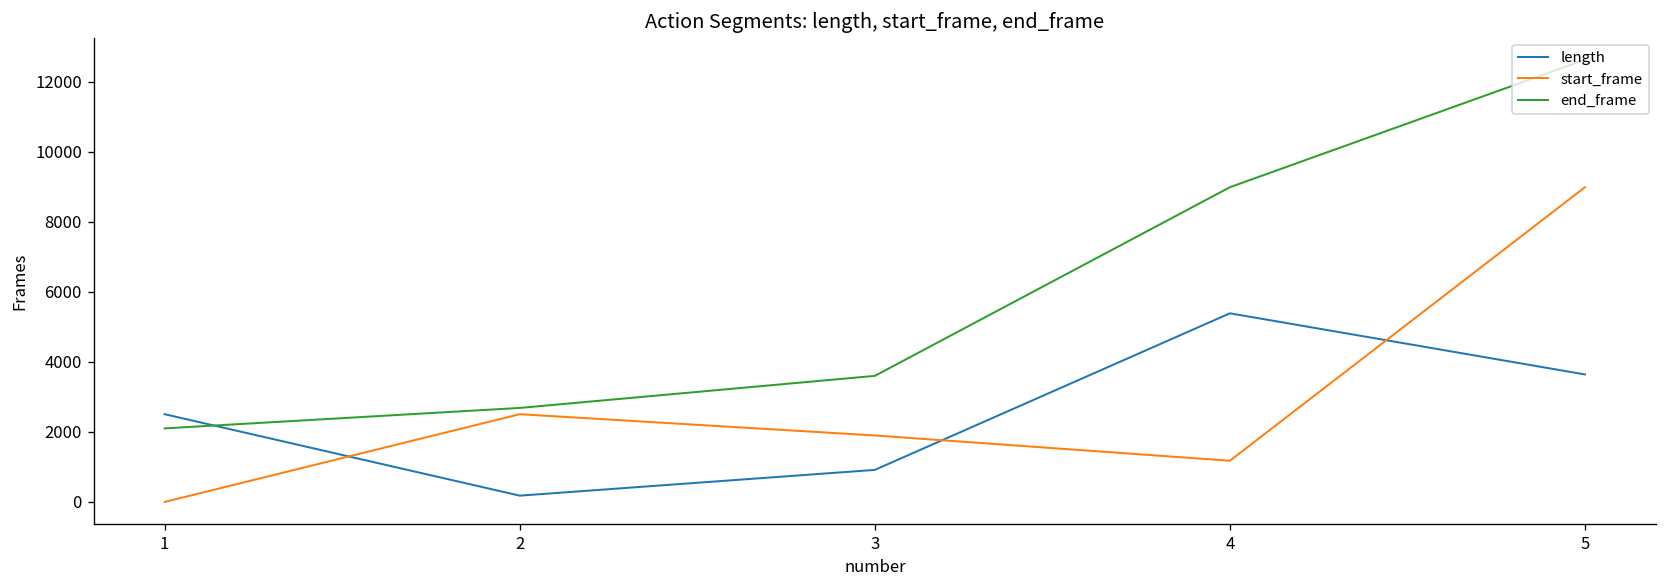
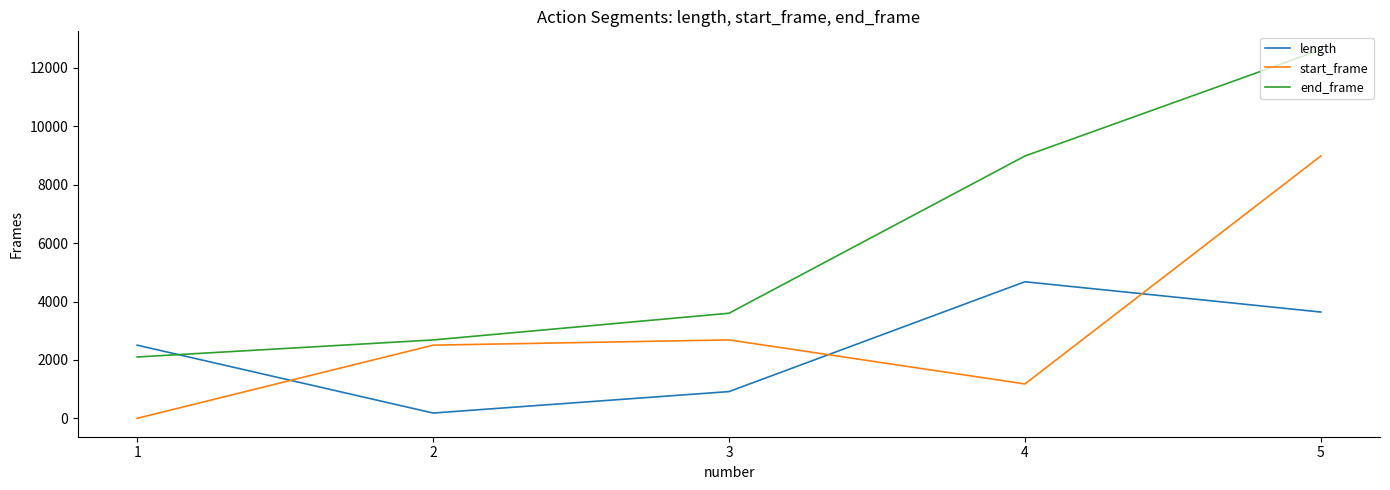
start_frame, 3: 1900 -> 2700
length, 4: 5400 -> 4700
